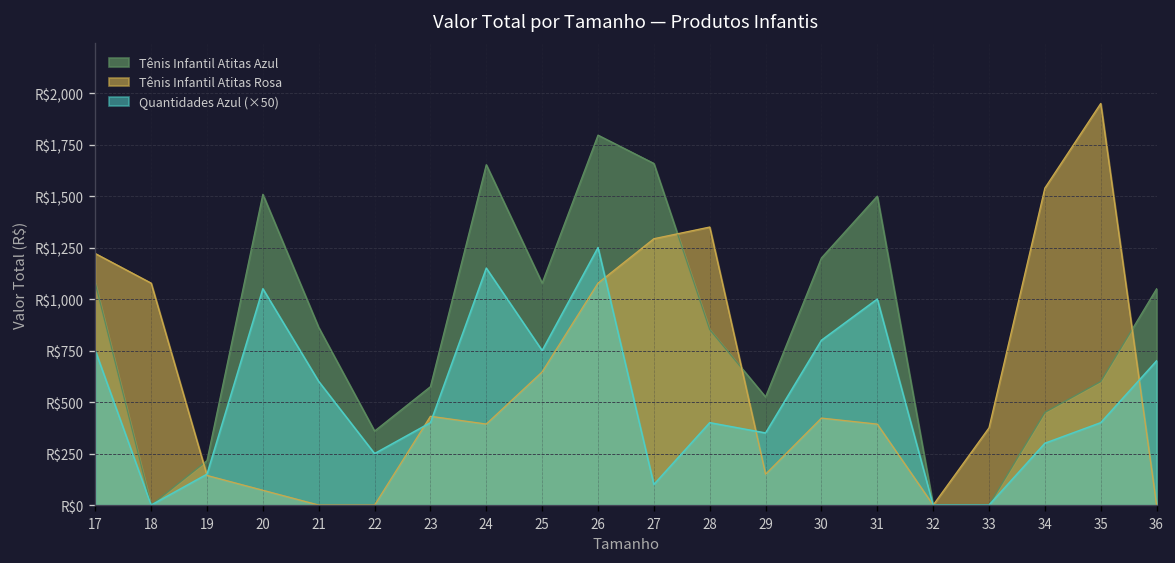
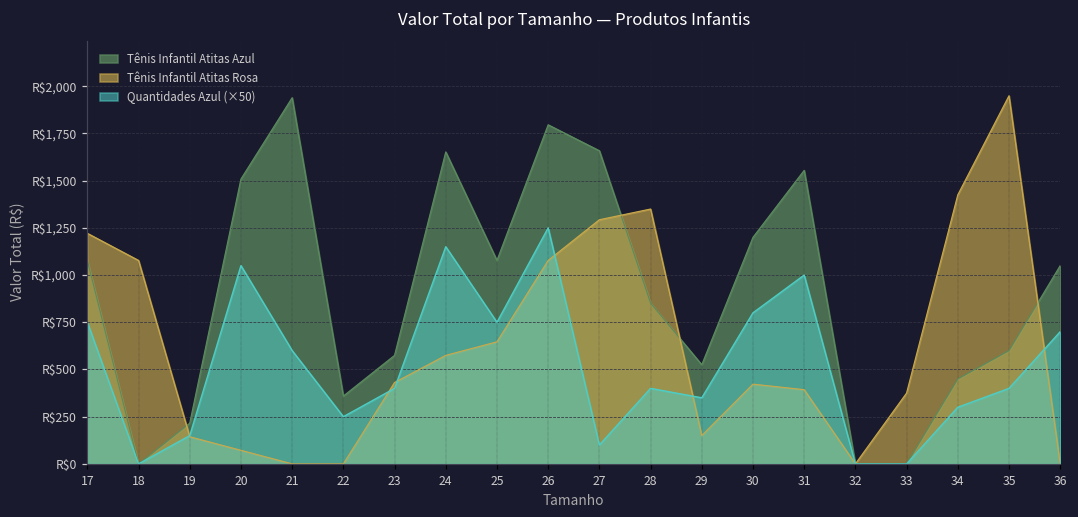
Tênis Infantil Atitas Azul, 21: R$860 -> R$1,940
Tênis Infantil Atitas Rosa, 24: R$390 -> R$570
Tênis Infantil Atitas Azul, 31: R$1,500 -> R$1,550
Tênis Infantil Atitas Rosa, 34: R$1,540 -> R$1,420
